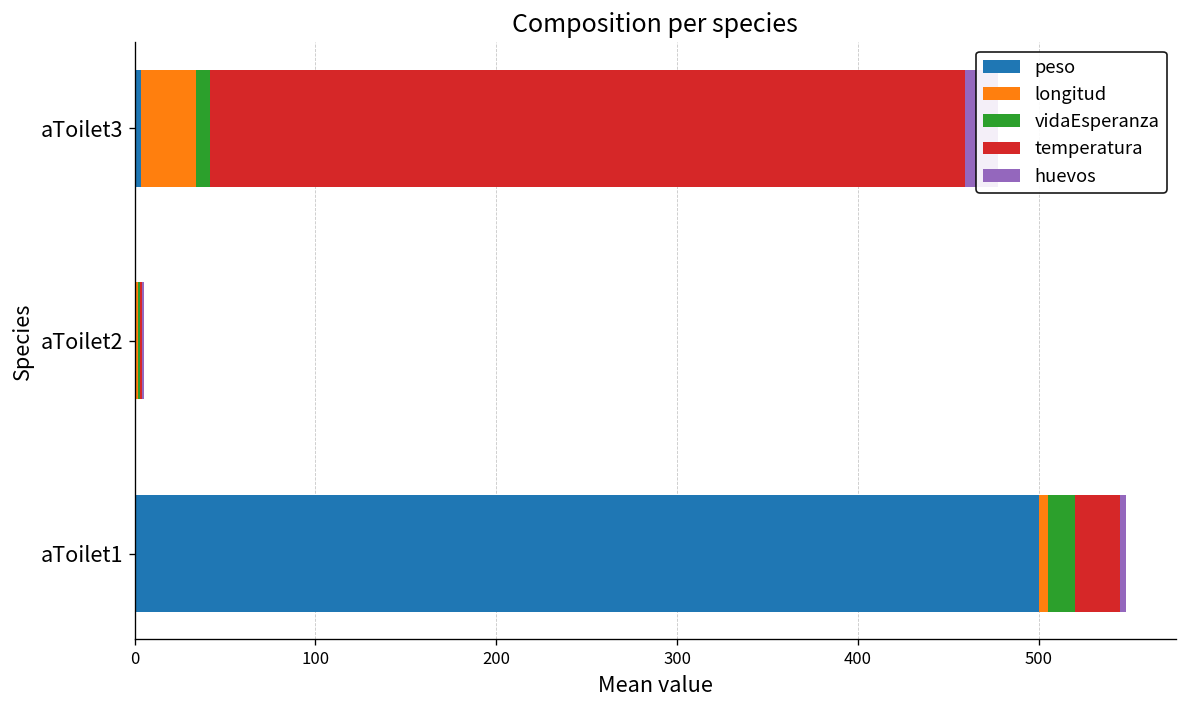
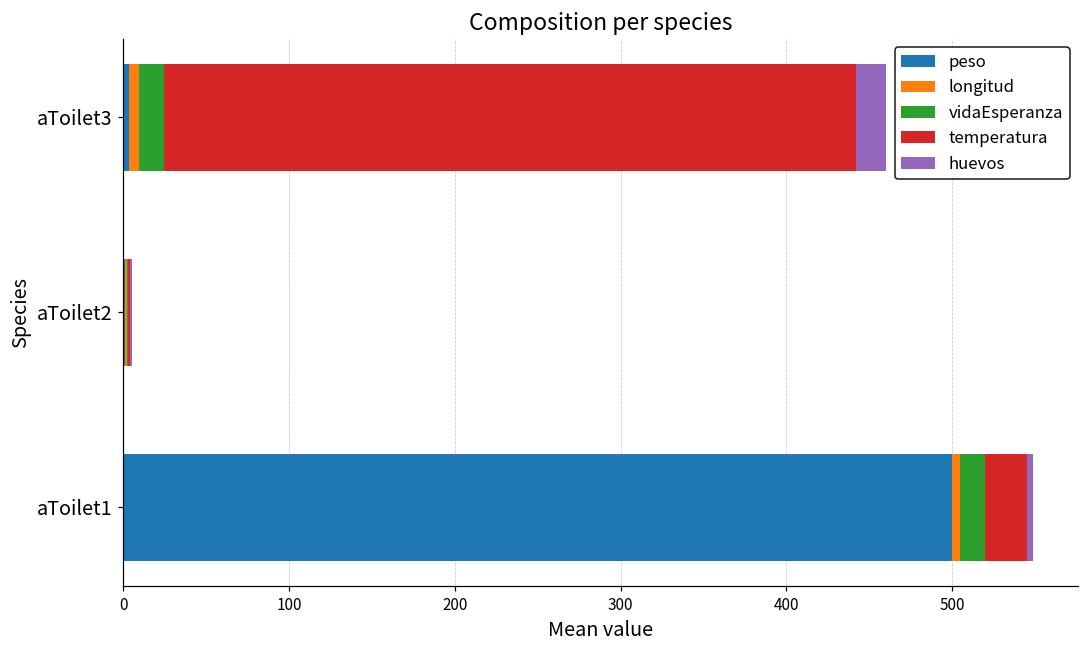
longitud, aToilet3: 30 -> 6
vidaEsperanza, aToilet3: 8 -> 15
